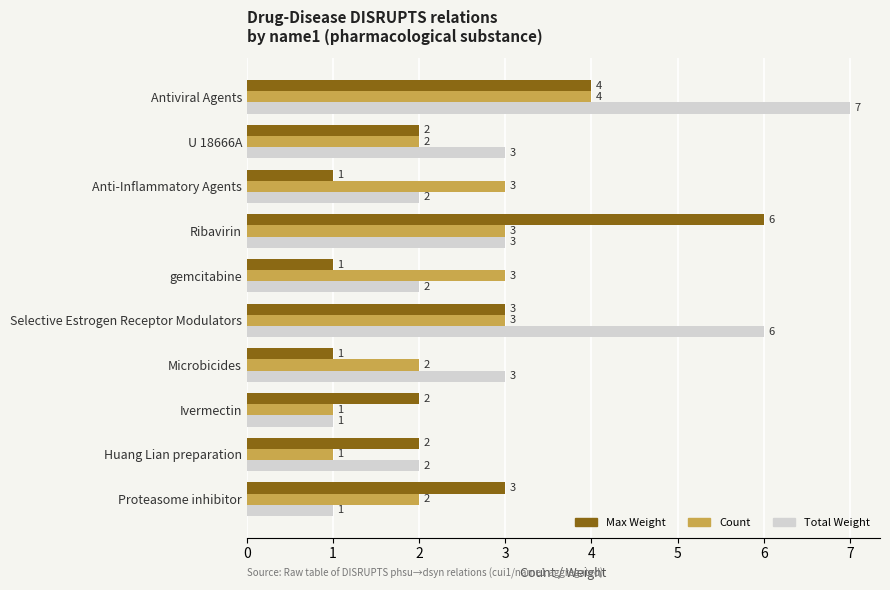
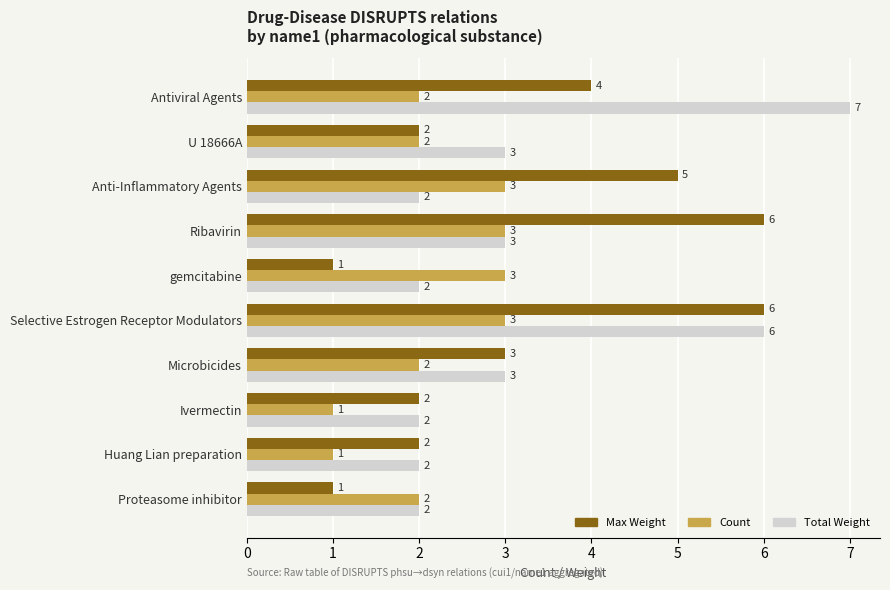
Count, Antiviral Agents: 4 -> 2
Max Weight, Anti-Inflammatory Agents: 1 -> 5
Max Weight, Selective Estrogen Receptor Modulators: 3 -> 6
Max Weight, Microbicides: 1 -> 3
Total Weight, Ivermectin: 1 -> 2
Max Weight, Proteasome inhibitor: 3 -> 1
Total Weight, Proteasome inhibitor: 1 -> 2
